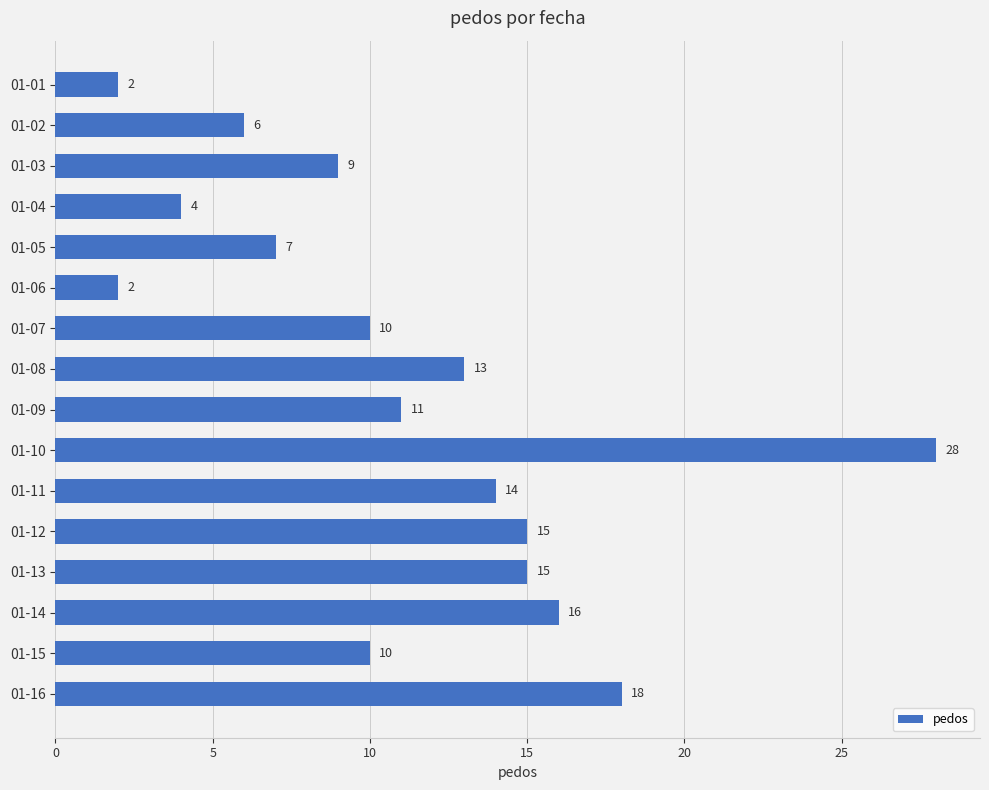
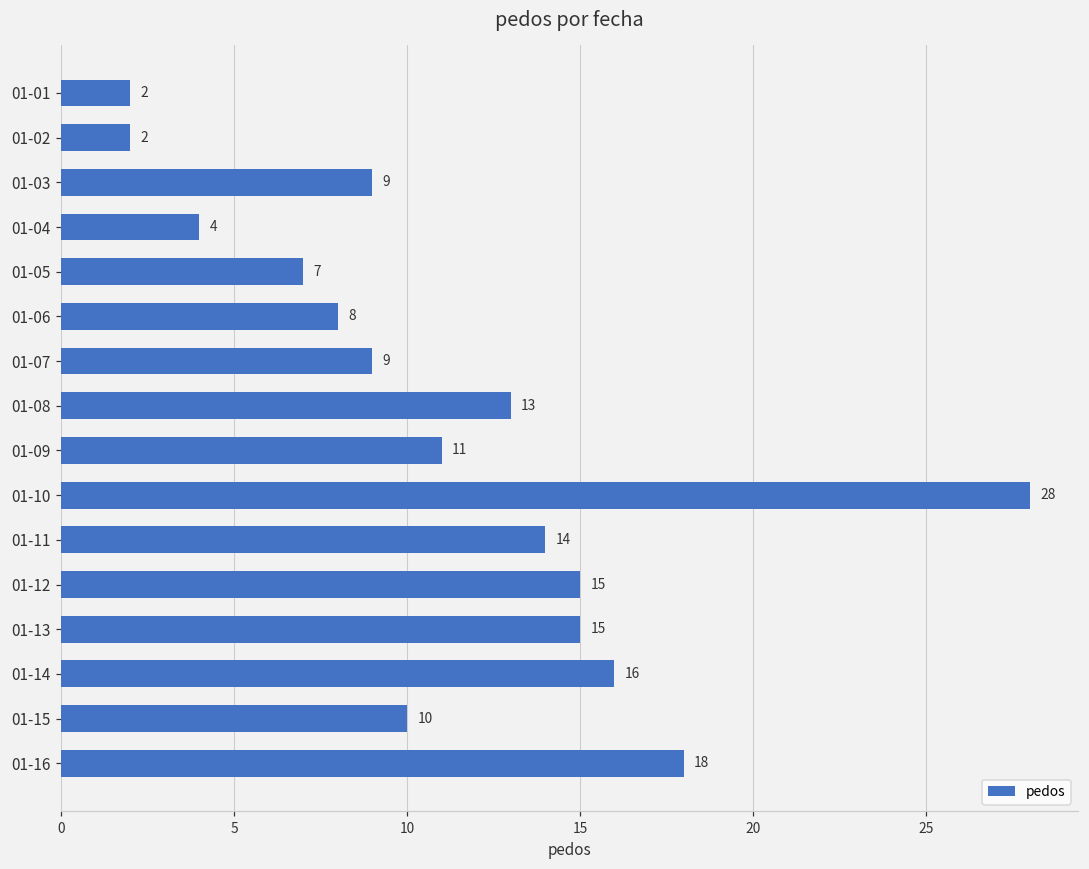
01-02: 6 -> 2
01-06: 2 -> 8
01-07: 10 -> 9
